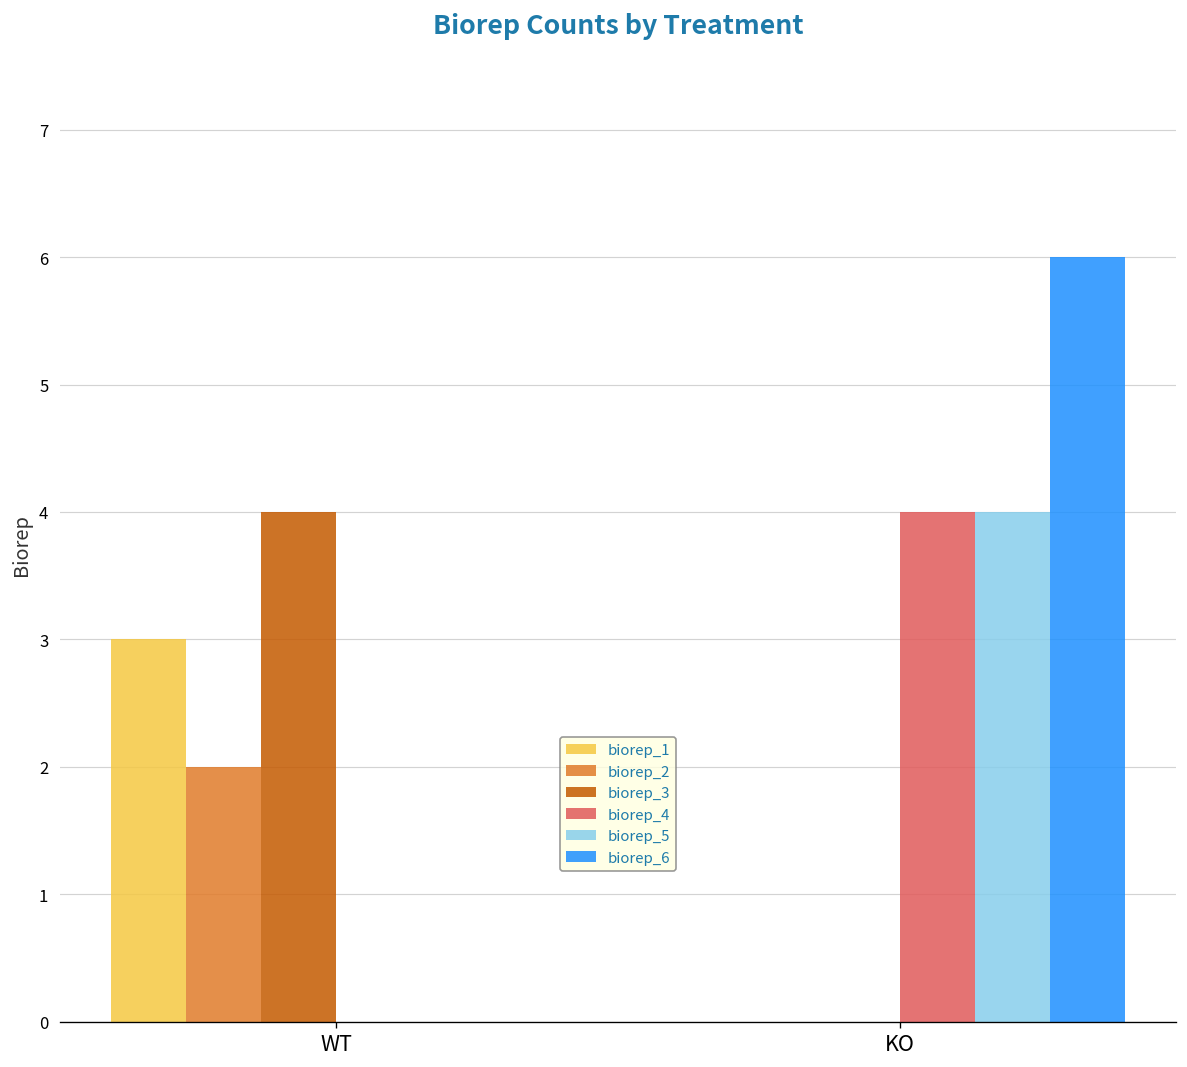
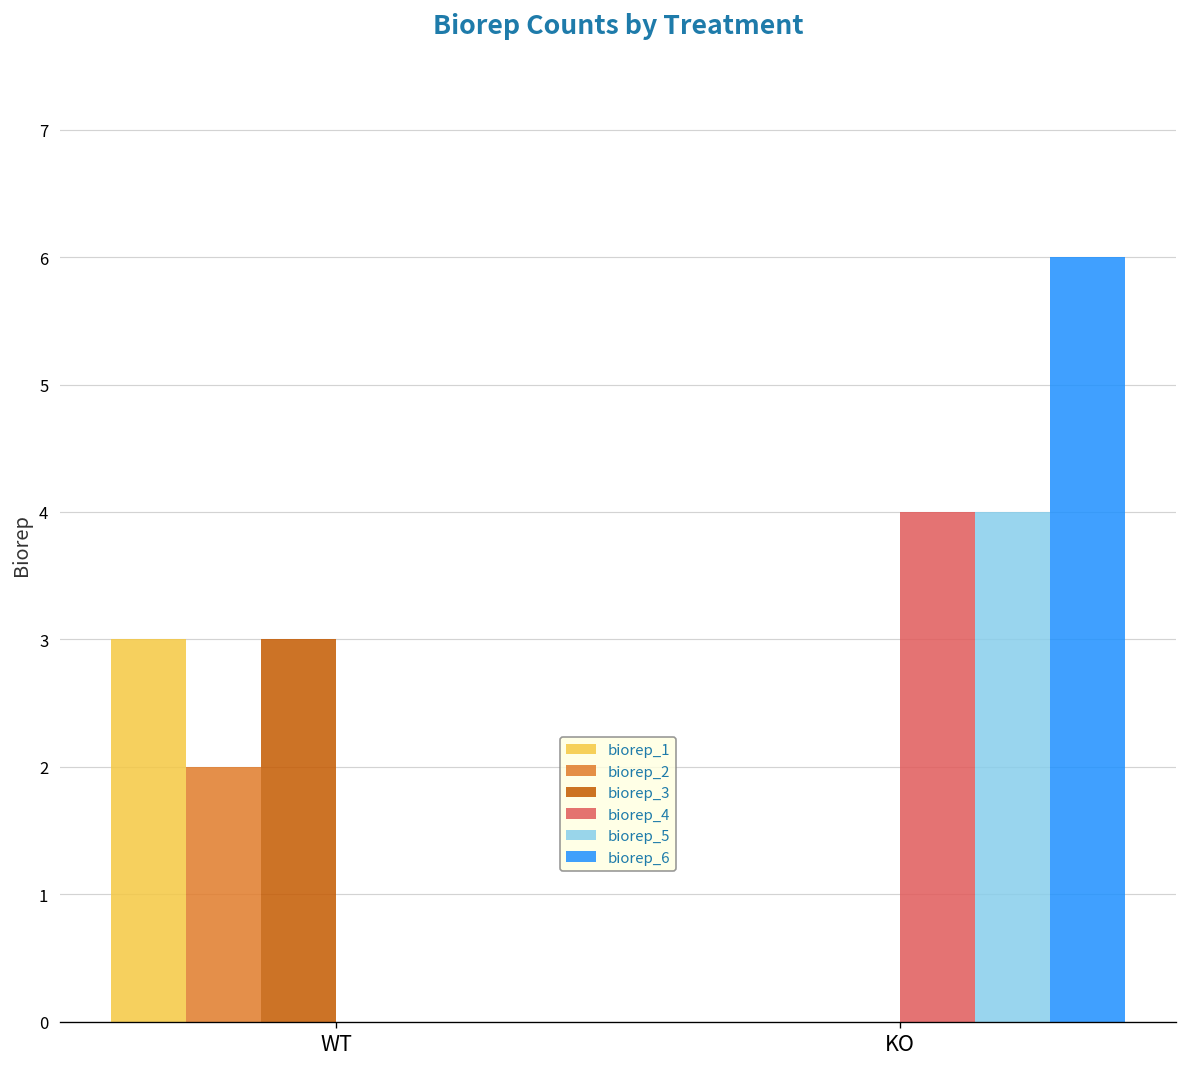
biorep_3, WT: 4 -> 3
